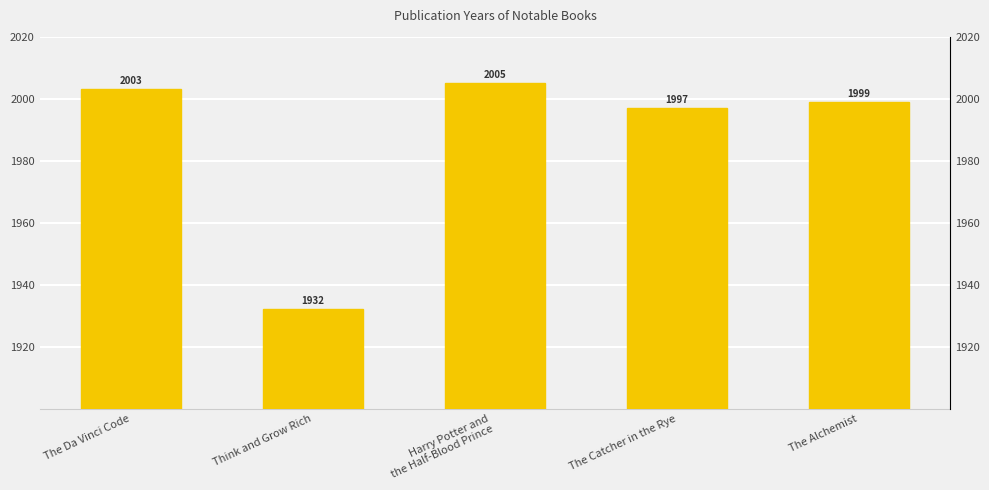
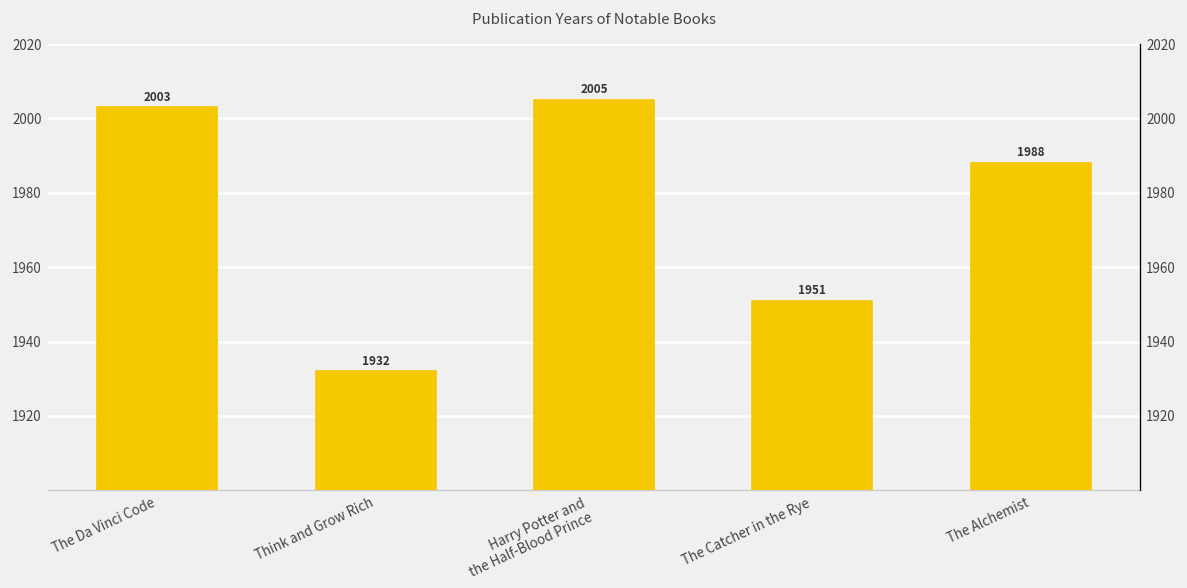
The Catcher in the Rye: 1997 -> 1951
The Alchemist: 1999 -> 1988
